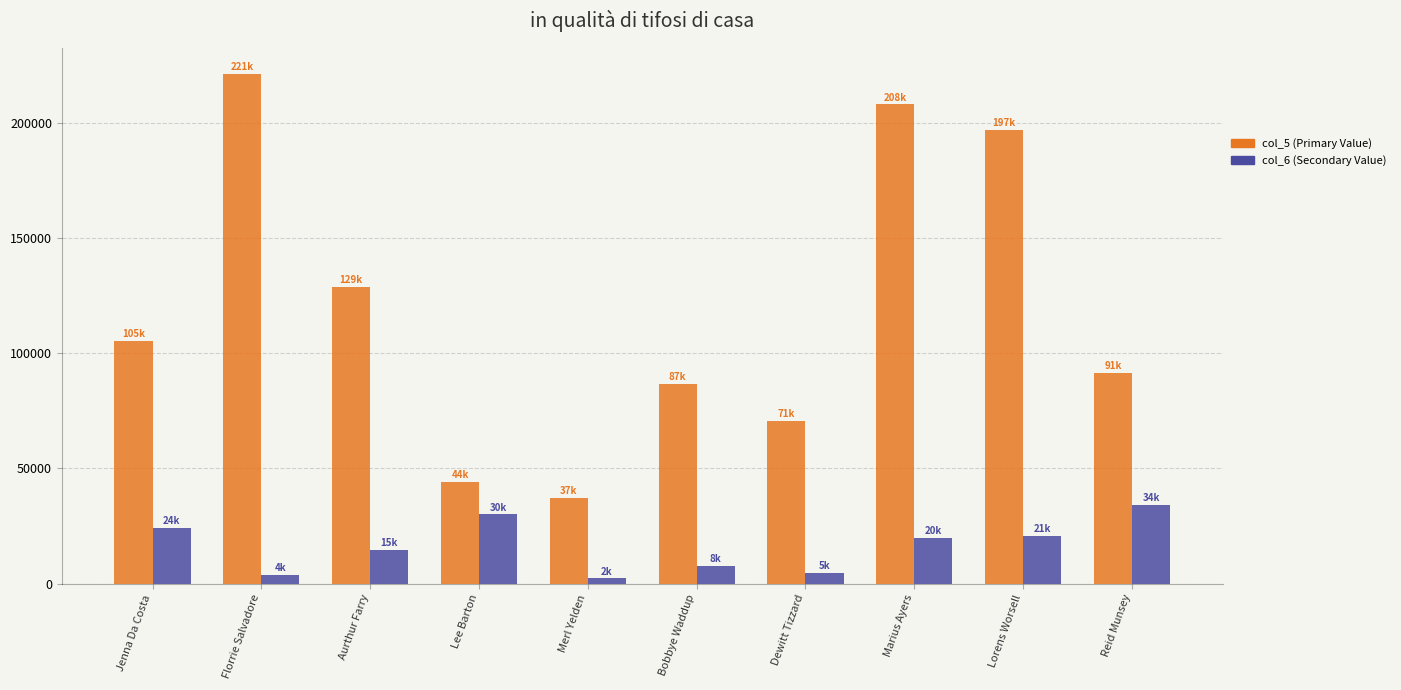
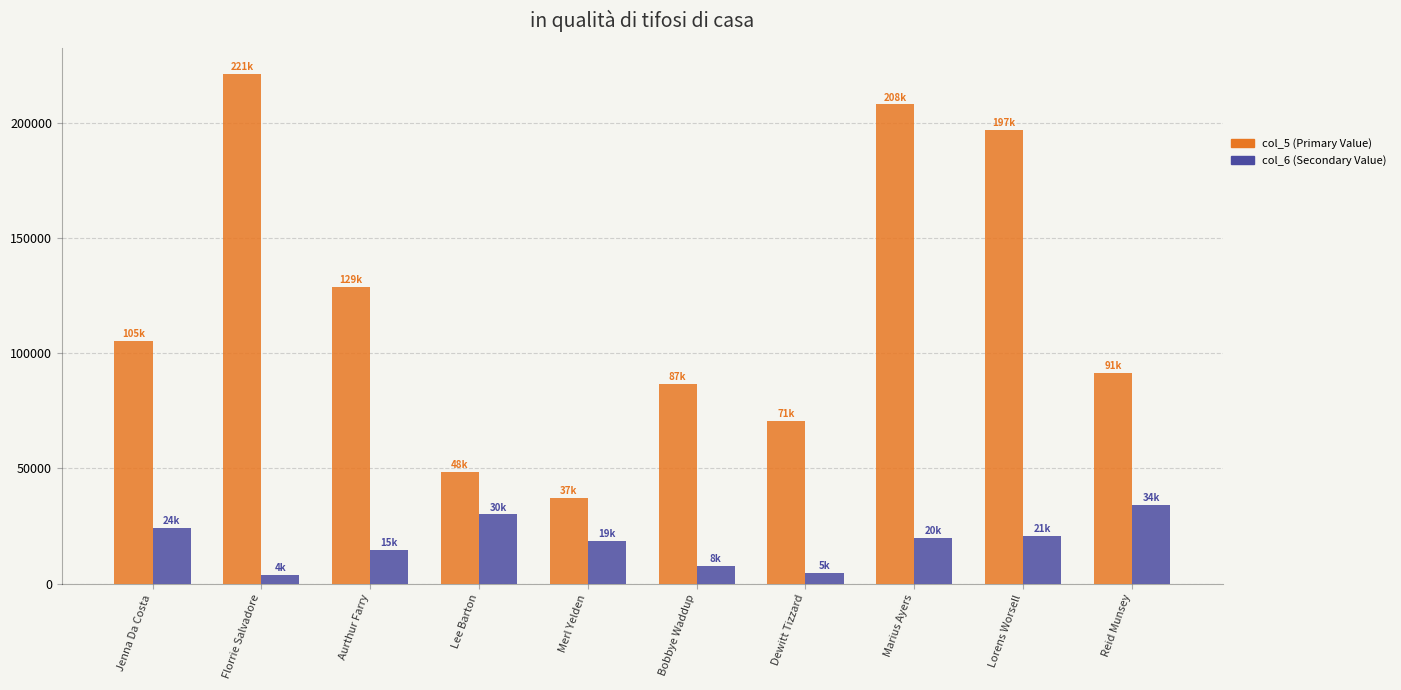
col_5 (Primary Value), Lee Barton: 44k -> 48k
col_6 (Secondary Value), Merl Yelden: 2k -> 19k
